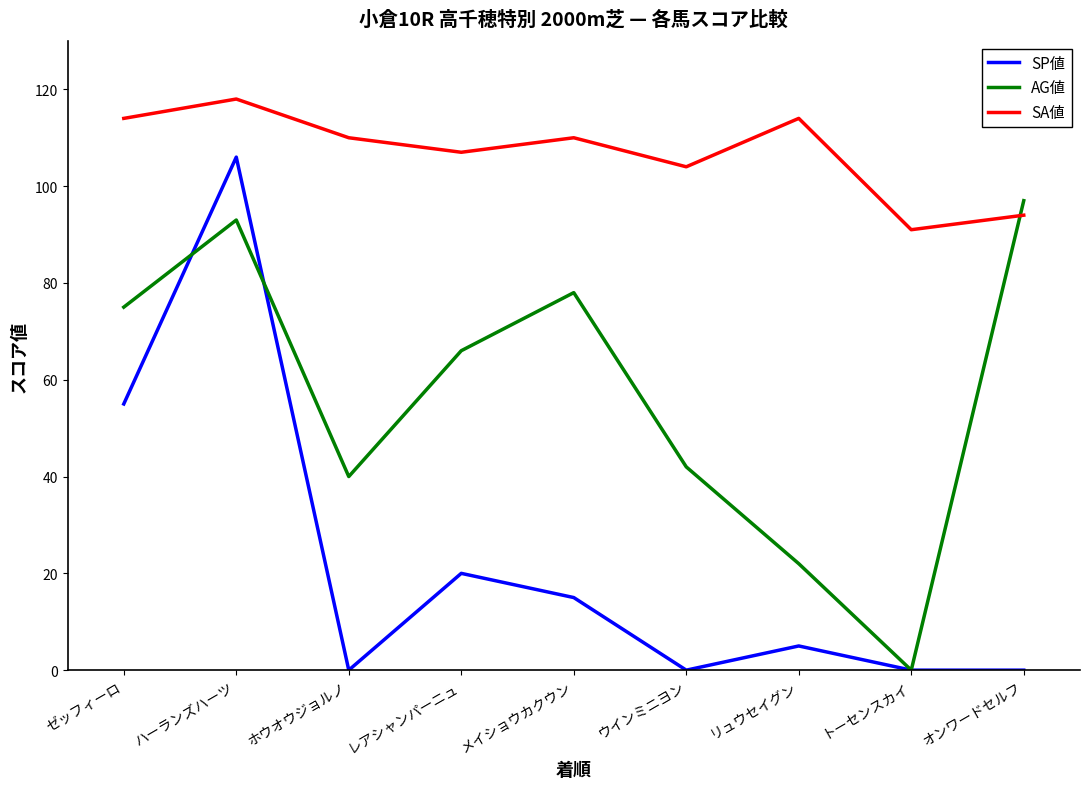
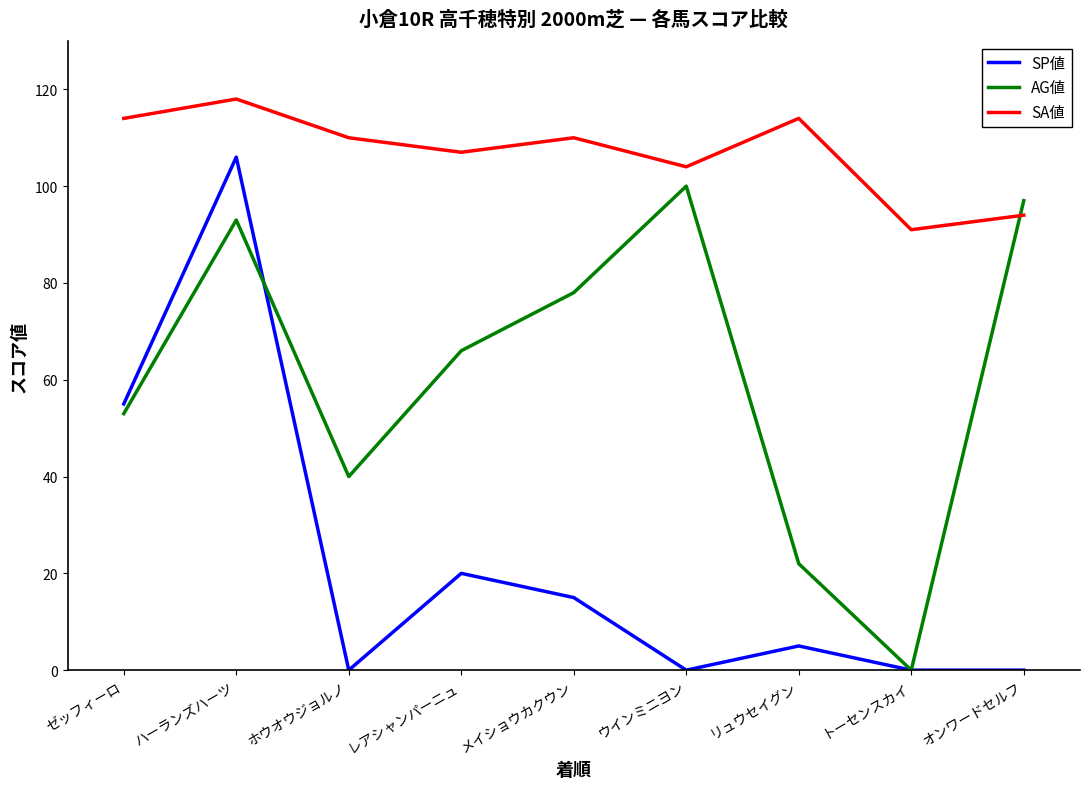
AG値, ゼッフィーロ: 75 -> 53
AG値, ウインミニヨン: 42 -> 100
